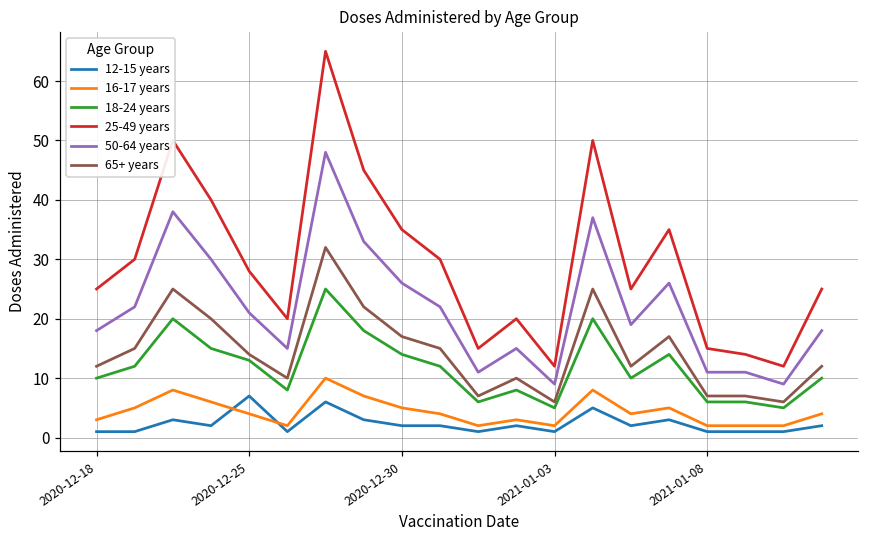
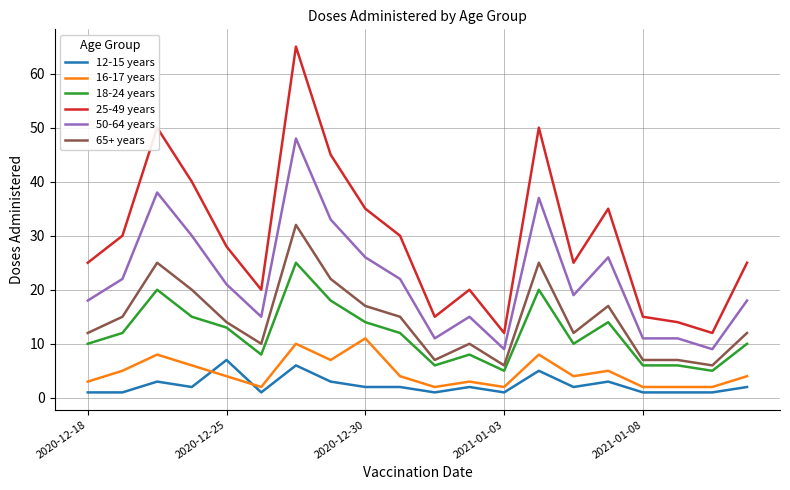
16-17 years, 2020-12-30: 5 -> 11
